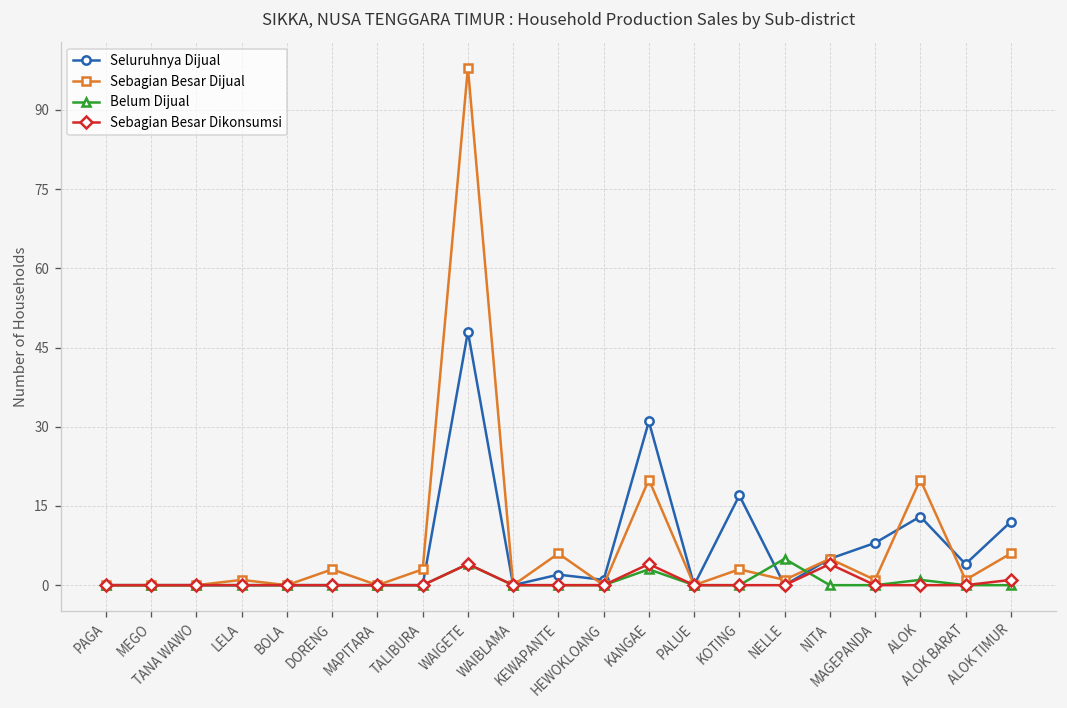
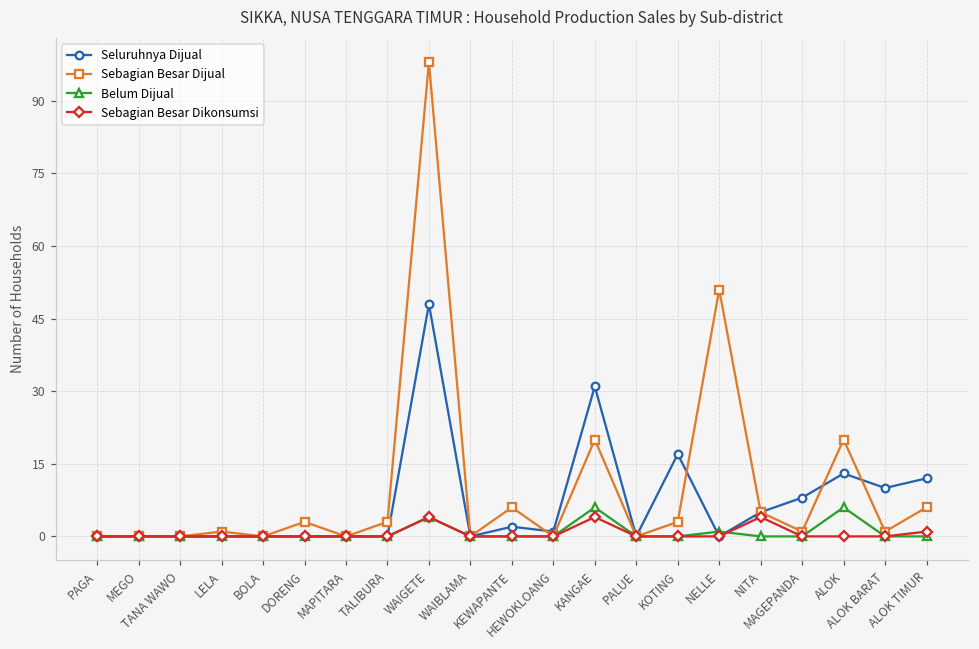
Belum Dijual, KANGAE: 3 -> 6
Sebagian Besar Dijual, NELLE: 1 -> 51
Belum Dijual, NELLE: 5 -> 1
Belum Dijual, ALOK: 1 -> 6
Seluruhnya Dijual, ALOK BARAT: 4 -> 10
